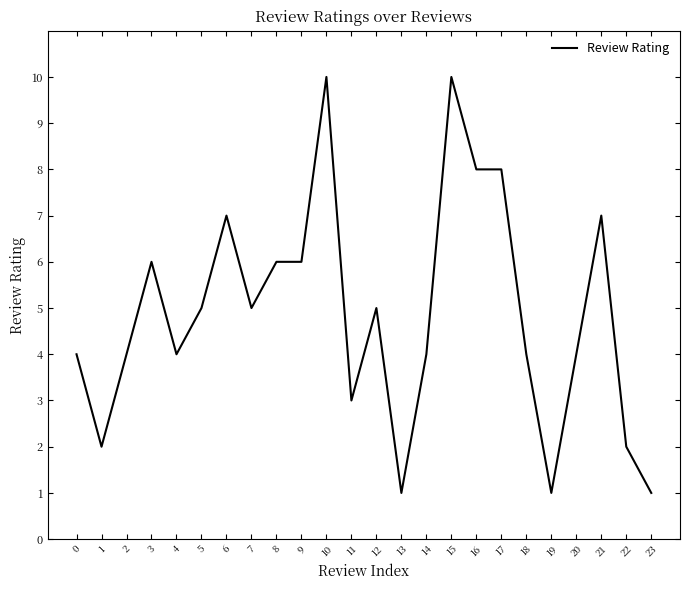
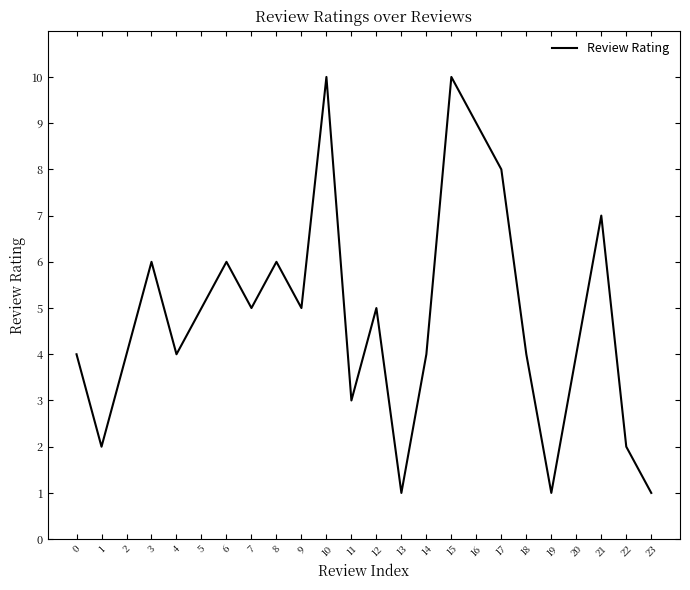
6: 7 -> 6
9: 6 -> 5
16: 8 -> 9
